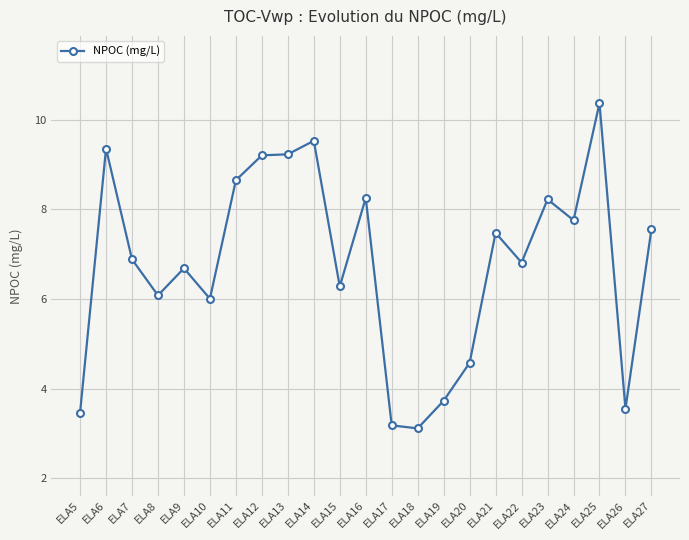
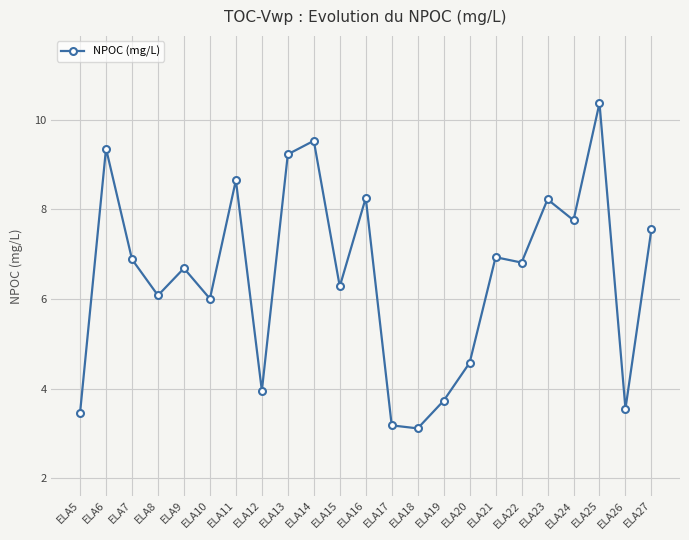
ELA12: 9.2 -> 4.0
ELA21: 7.5 -> 6.9
